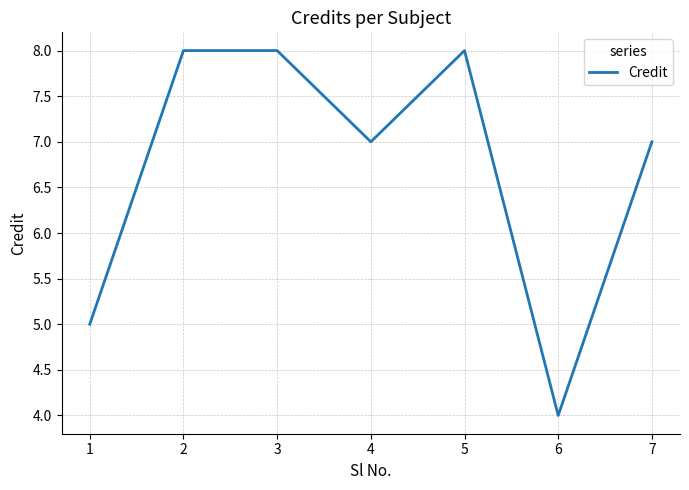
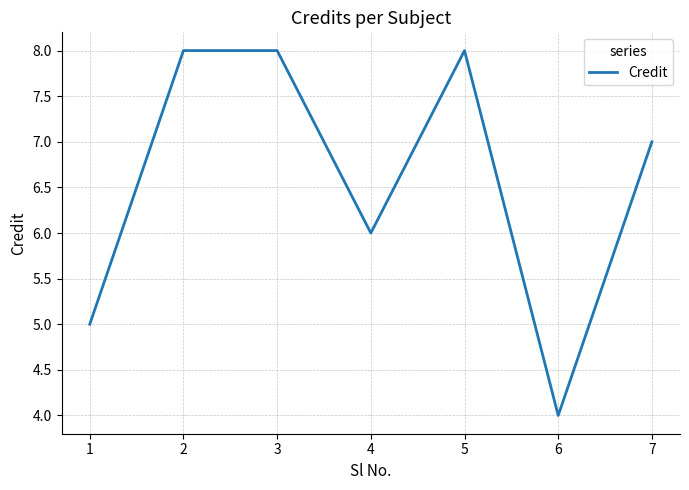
4: 7 -> 6
